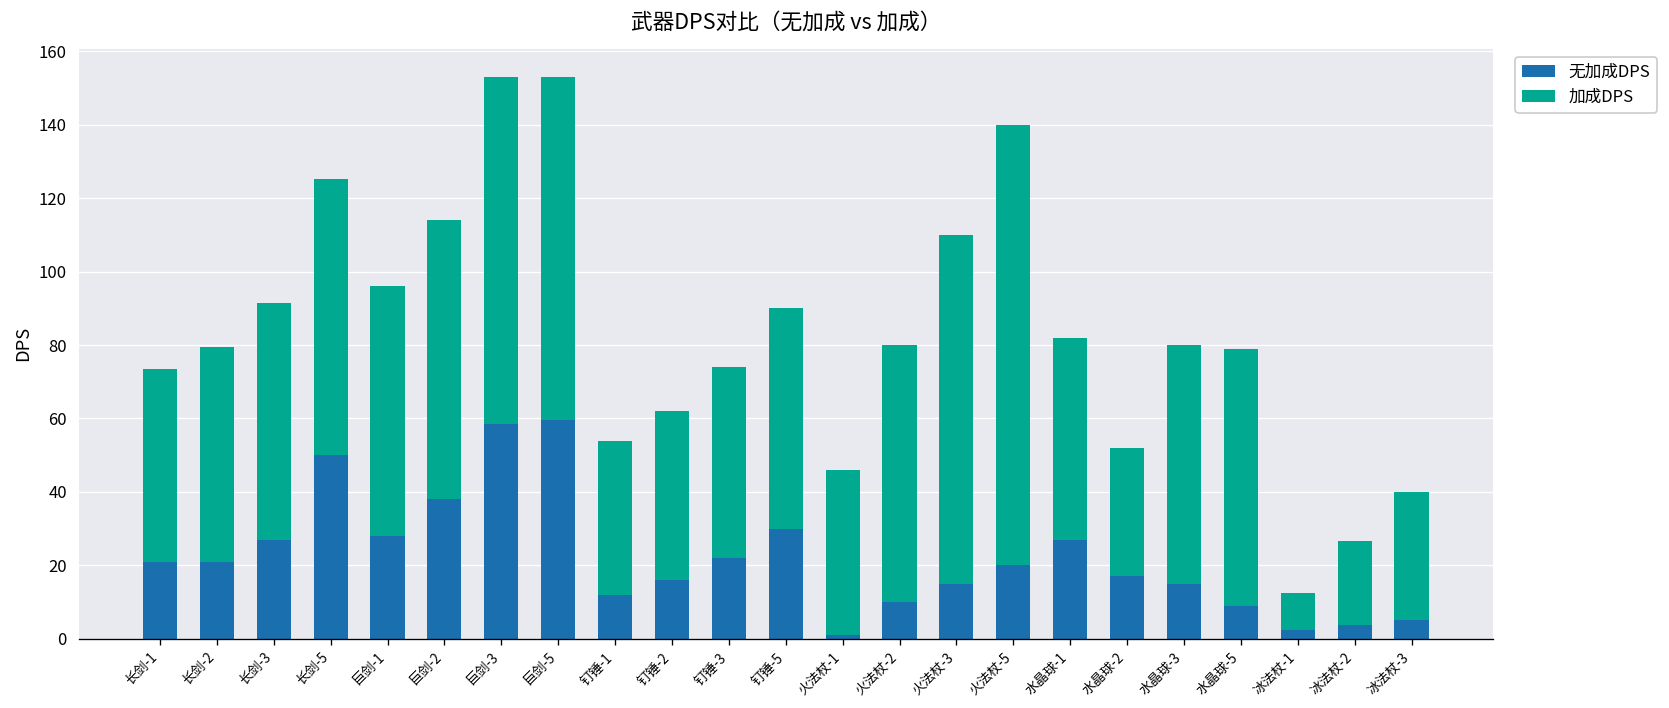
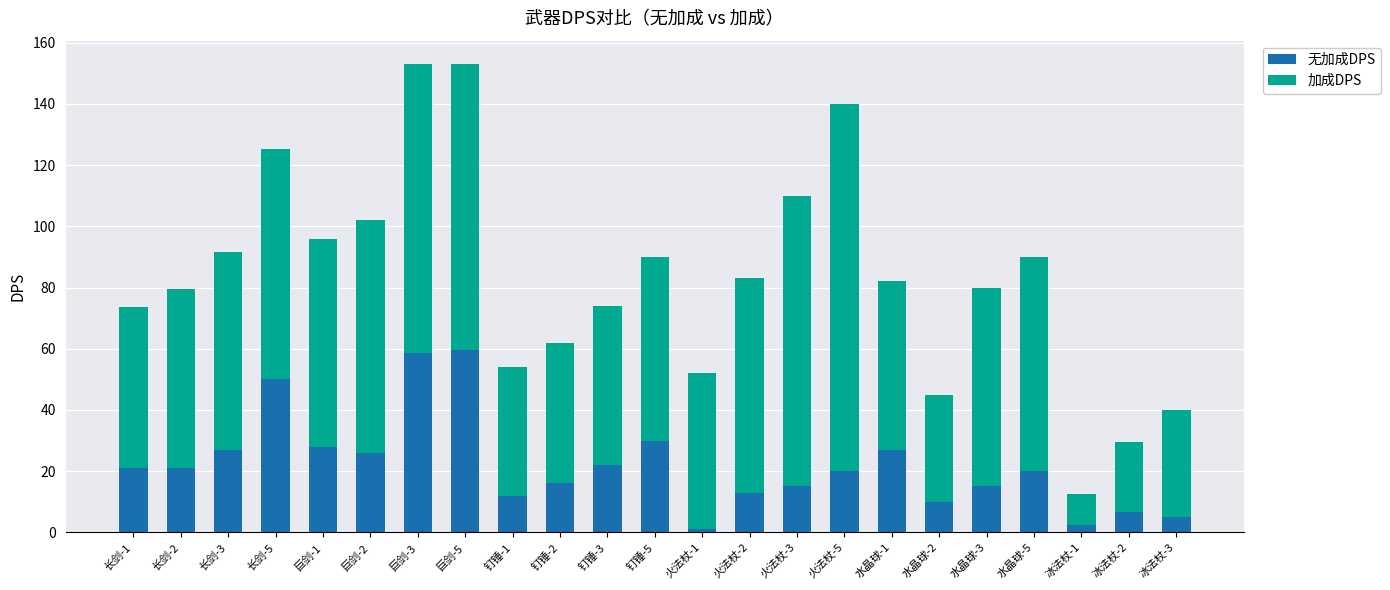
无加成DPS, 巨剑-2: 38 -> 26
加成DPS, 火法杖-1: 45 -> 51
无加成DPS, 火法杖-2: 10 -> 13
无加成DPS, 水晶球-2: 17 -> 10
无加成DPS, 水晶球-5: 9 -> 20
无加成DPS, 冰法杖-2: 4 -> 7
